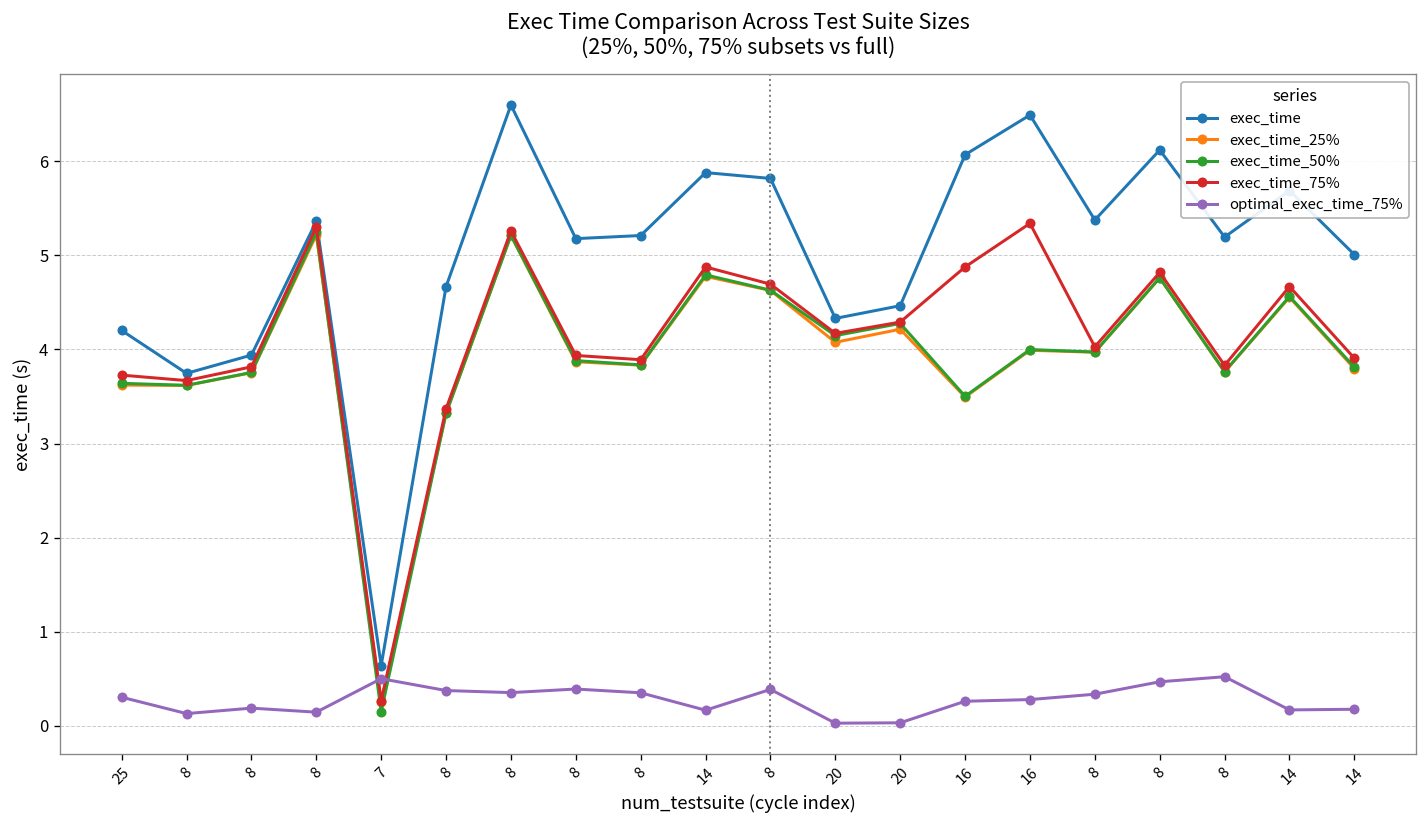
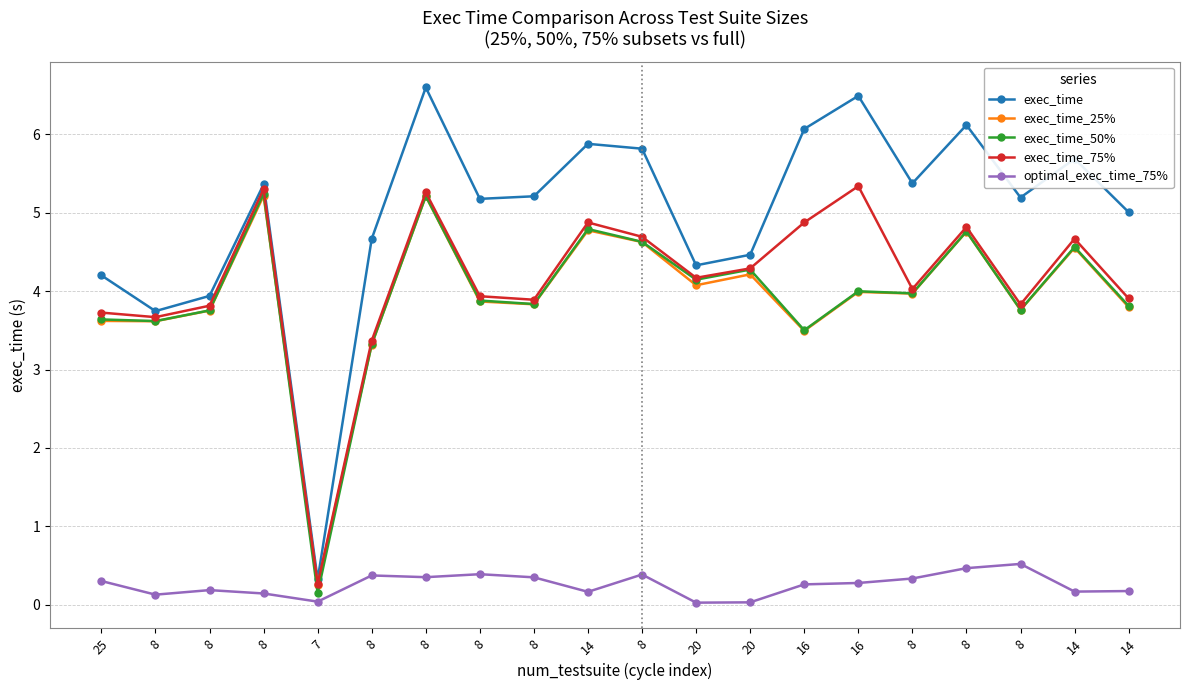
exec_time, 7: 0.6 -> 0.3
optimal_exec_time_75%, 7: 0.5 -> 0.0
